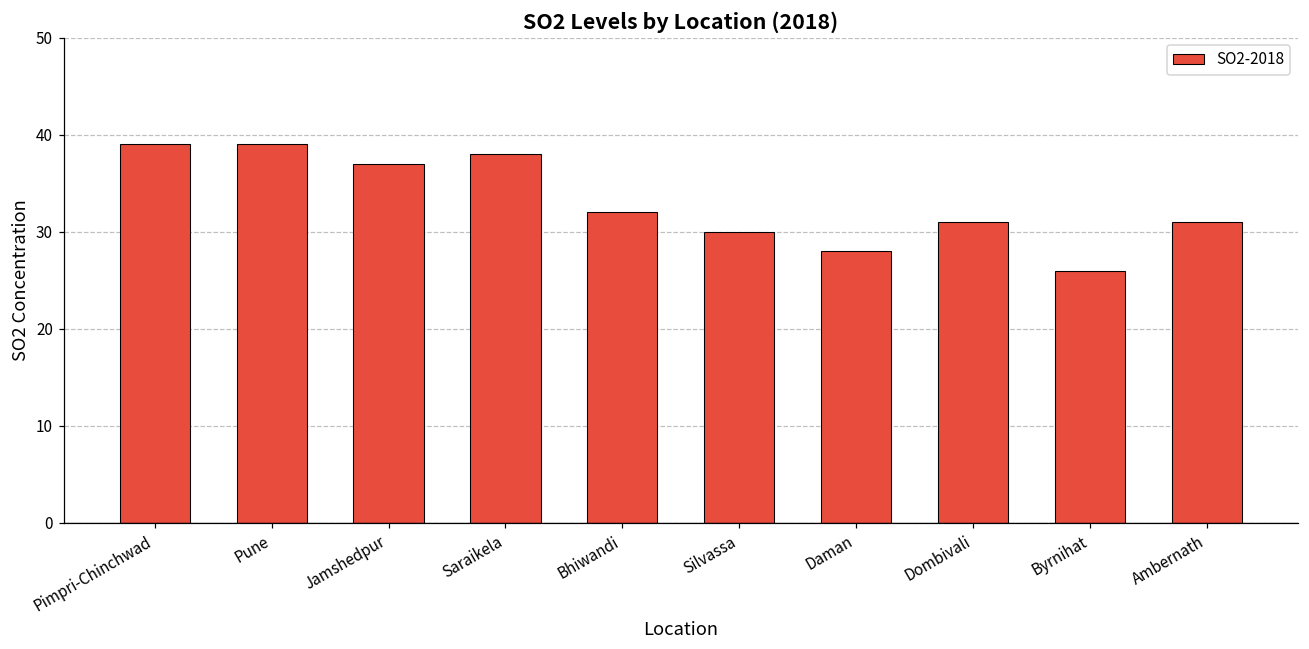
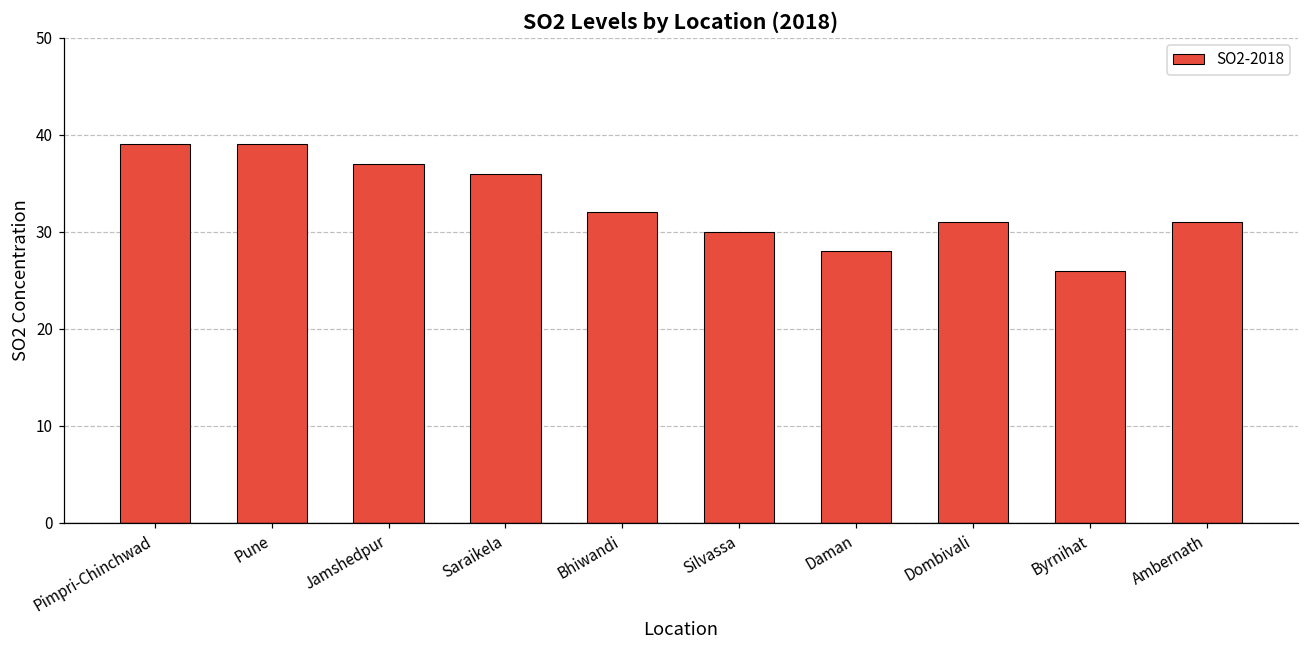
Saraikela: 38 -> 36
